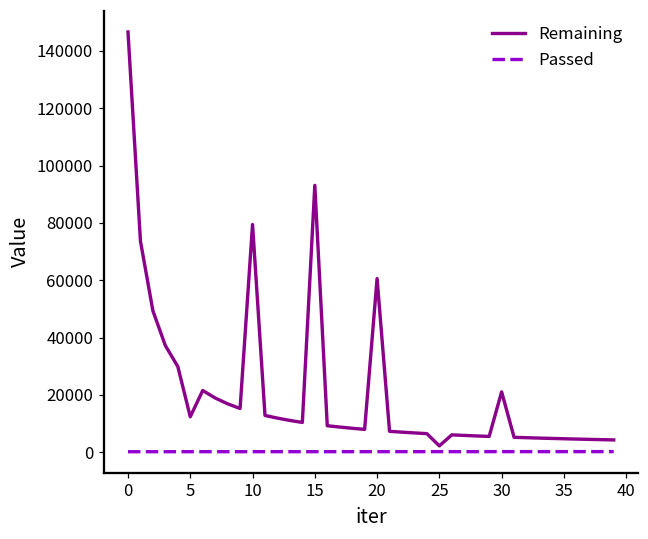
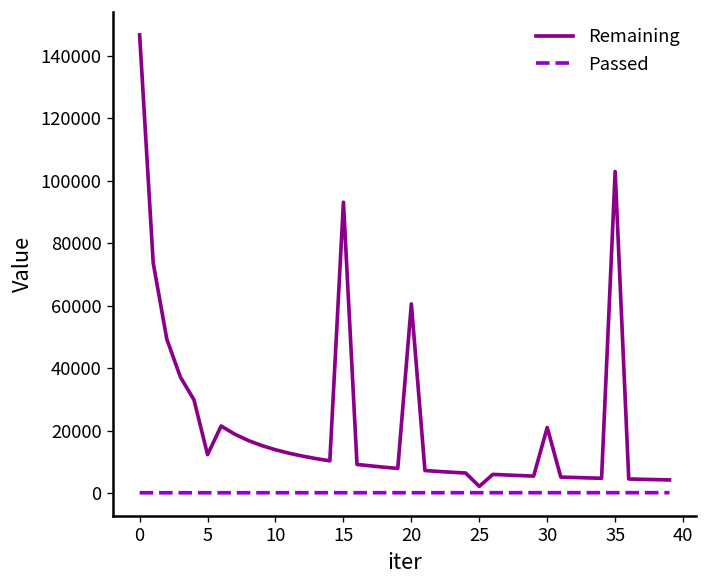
Remaining, 10: 79000 -> 14000
Remaining, 35: 5000 -> 103000
